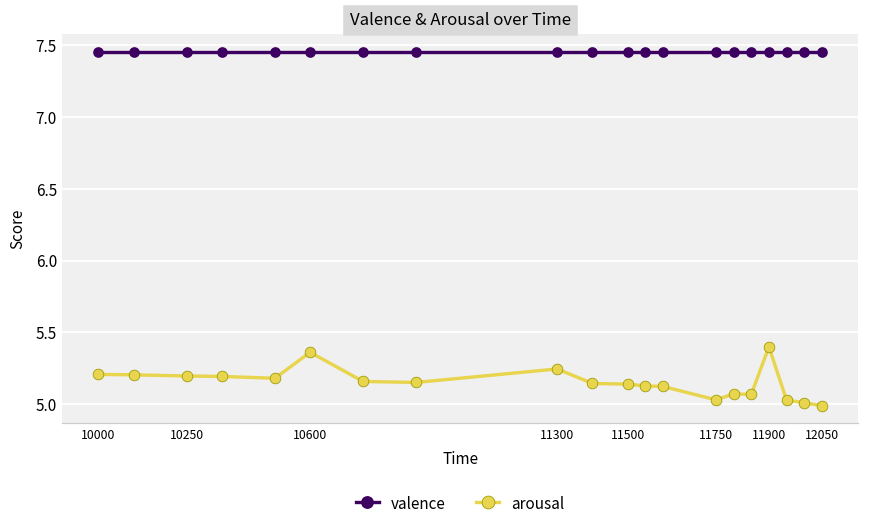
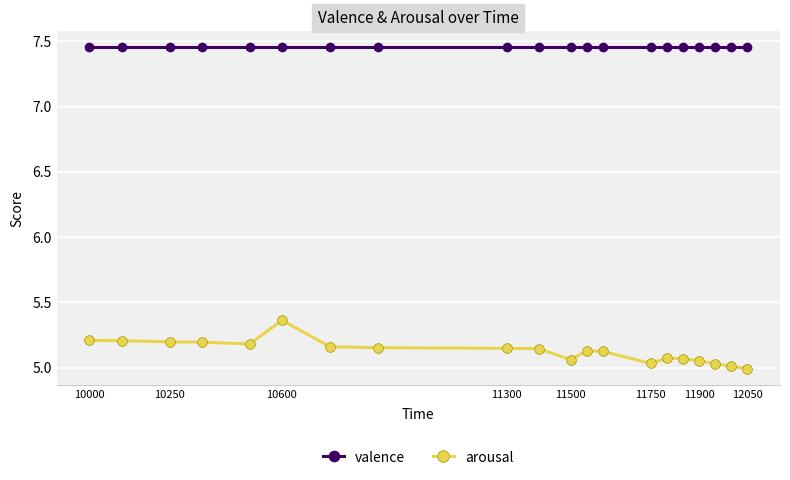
arousal, 11300: 5.25 -> 5.15
arousal, 11500: 5.14 -> 5.06
arousal, 11900: 5.40 -> 5.05
